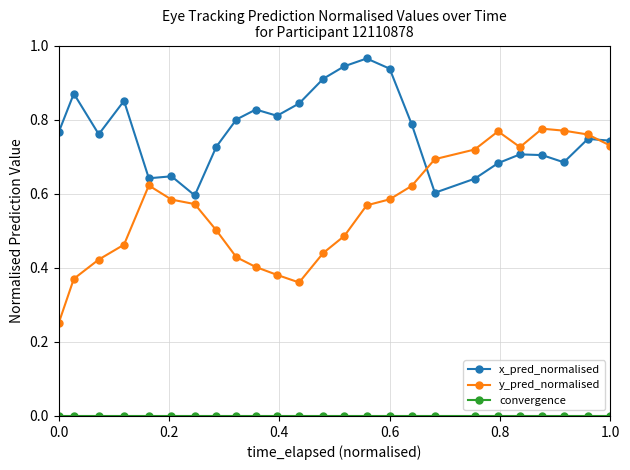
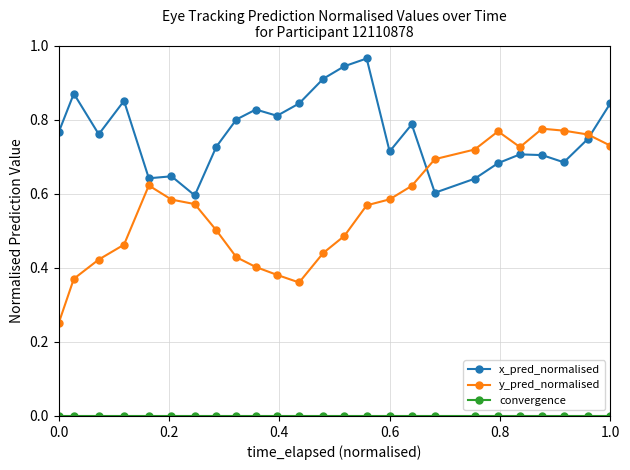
x_pred_normalised, 0.6: 0.94 -> 0.71
x_pred_normalised, 1.0: 0.74 -> 0.84
